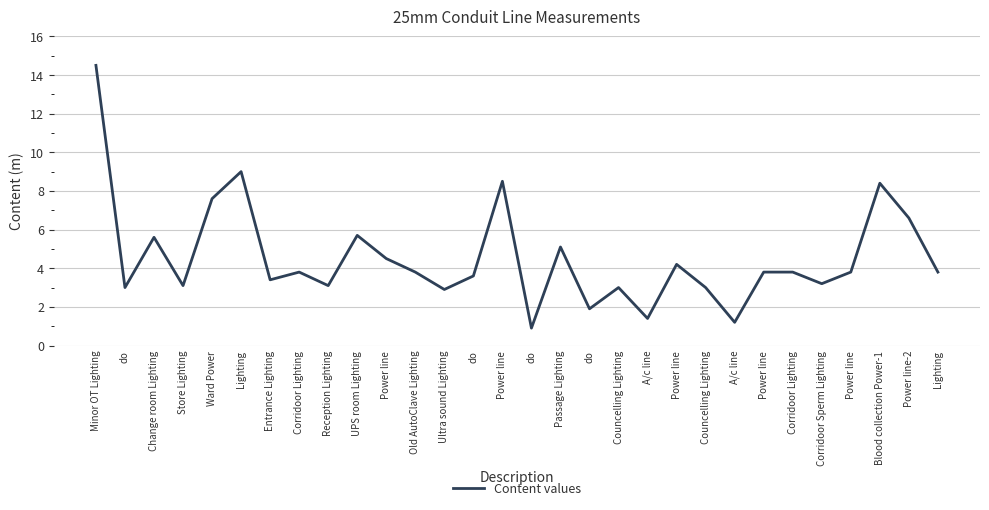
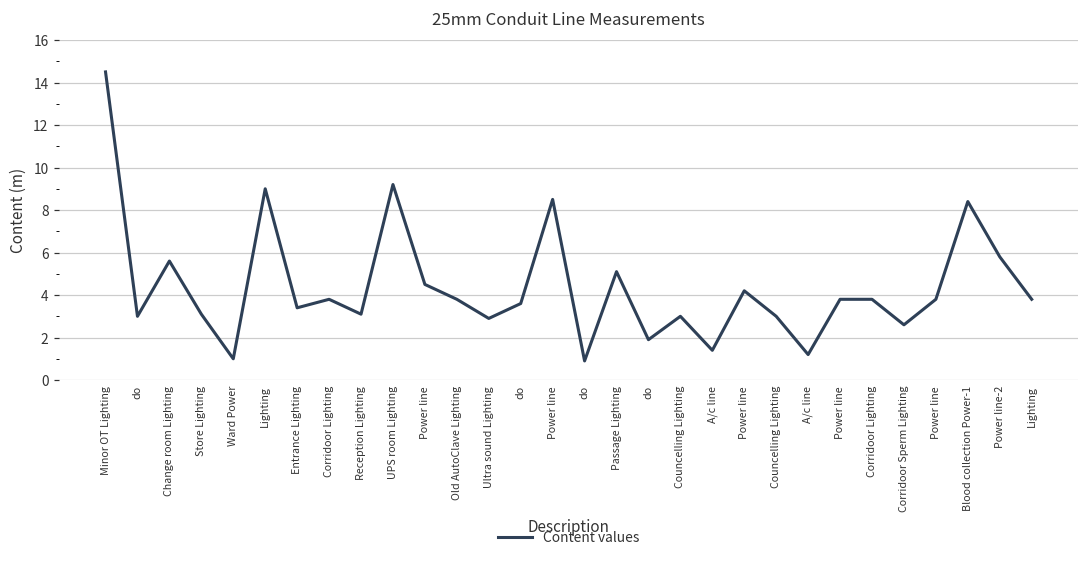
Ward Power: 7.6 -> 1.0
UPS room Lighting: 5.7 -> 9.2
Corridoor Sperm Lighting: 3.2 -> 2.6
Power line-2: 6.6 -> 5.8
